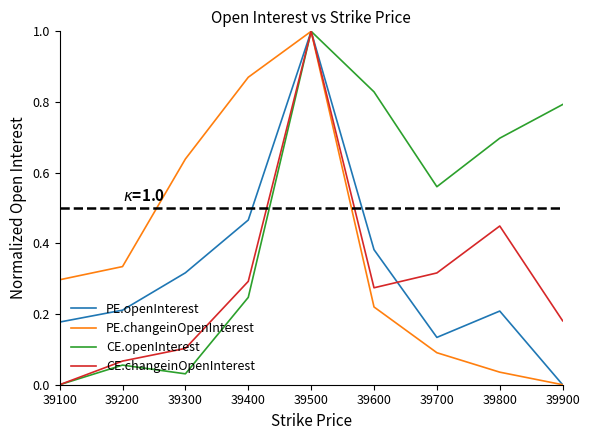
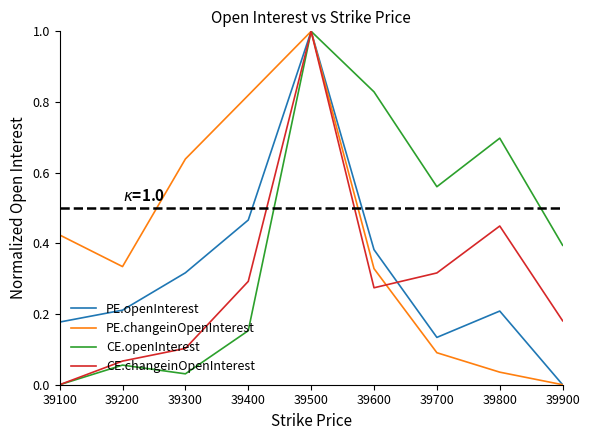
PE.changeinOpenInterest, 39100: 0.30 -> 0.42
PE.changeinOpenInterest, 39400: 0.87 -> 0.82
CE.openInterest, 39400: 0.25 -> 0.15
PE.changeinOpenInterest, 39600: 0.22 -> 0.33
CE.openInterest, 39900: 0.79 -> 0.39
